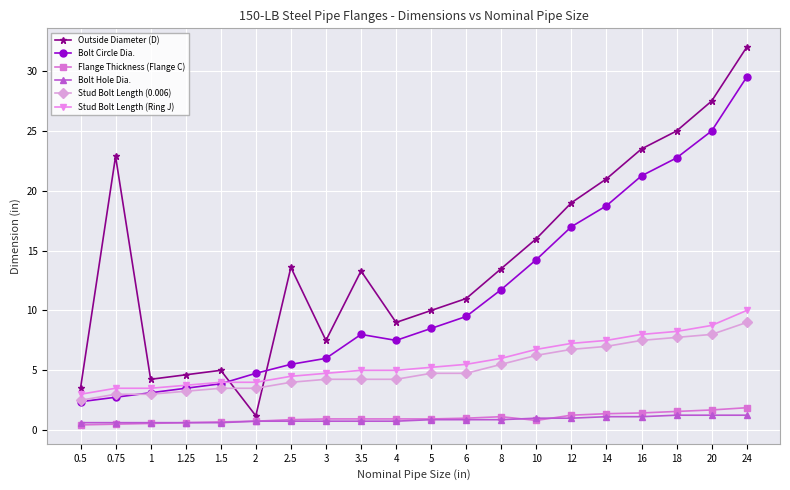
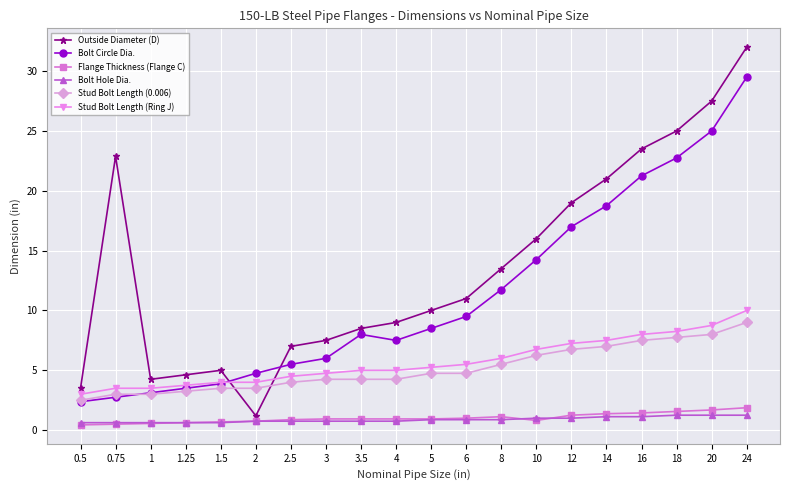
Outside Diameter (D), 2.5: 13.6 -> 7.0
Outside Diameter (D), 3.5: 13.3 -> 8.5
